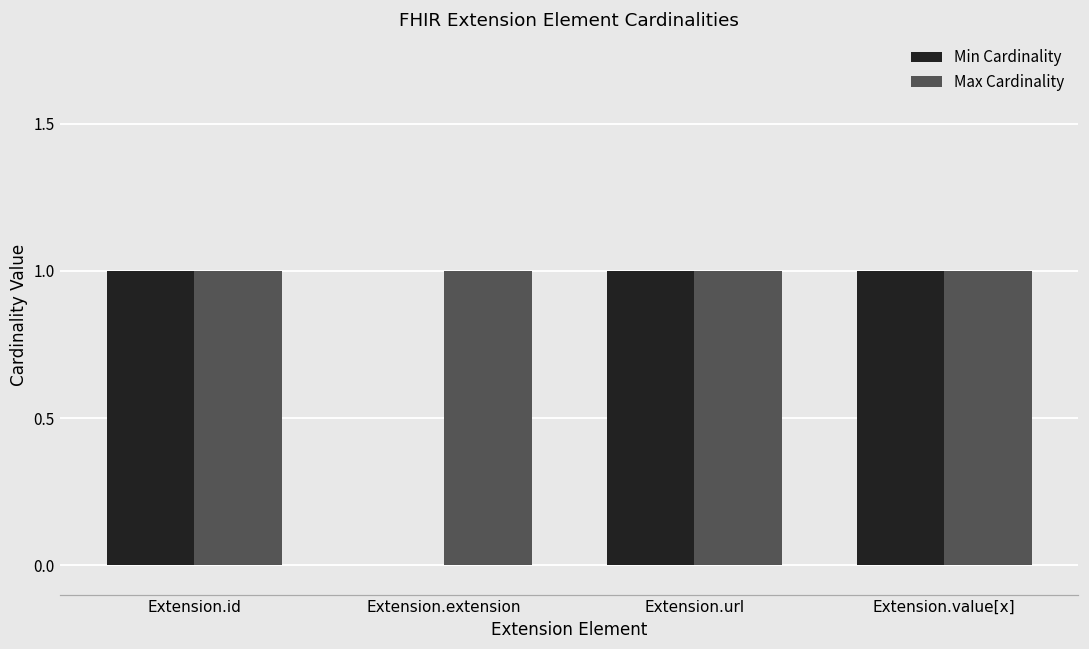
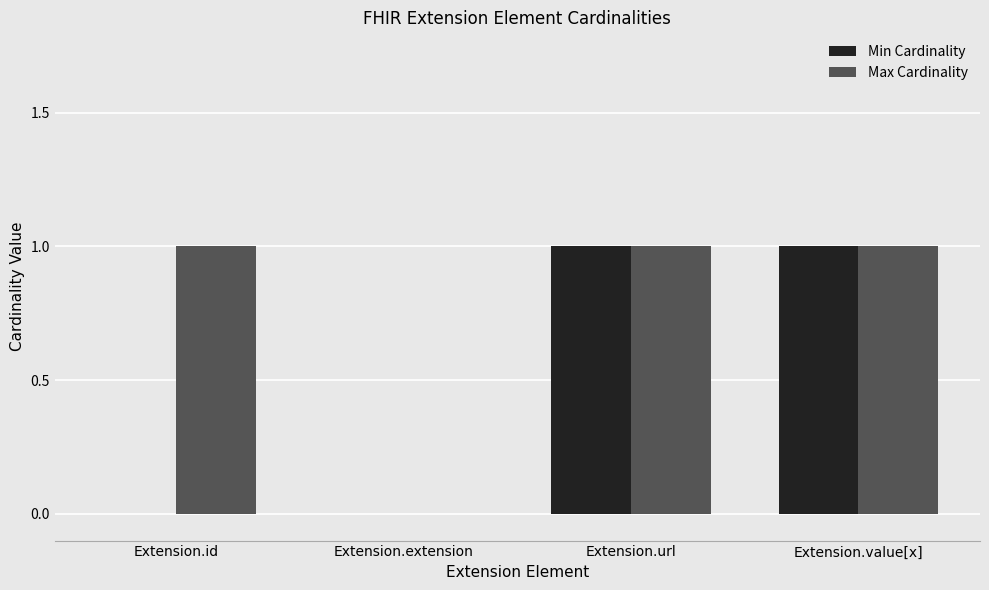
Min Cardinality, Extension.id: 1 -> 0
Max Cardinality, Extension.extension: 1 -> 0
